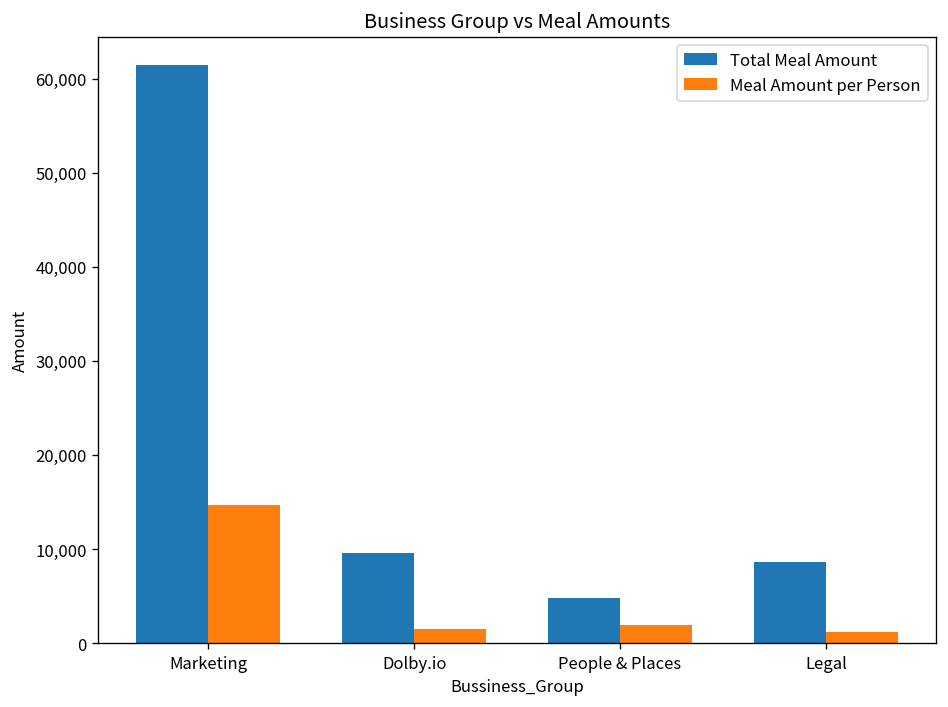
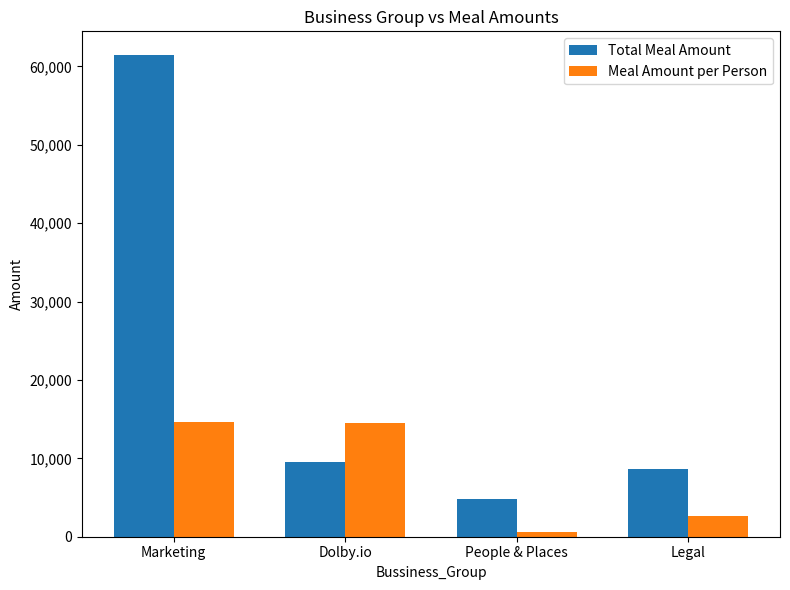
Meal Amount per Person, Dolby.io: 1,000 -> 15,000
Meal Amount per Person, People & Places: 2,000 -> 1,000
Meal Amount per Person, Legal: 1,000 -> 3,000
